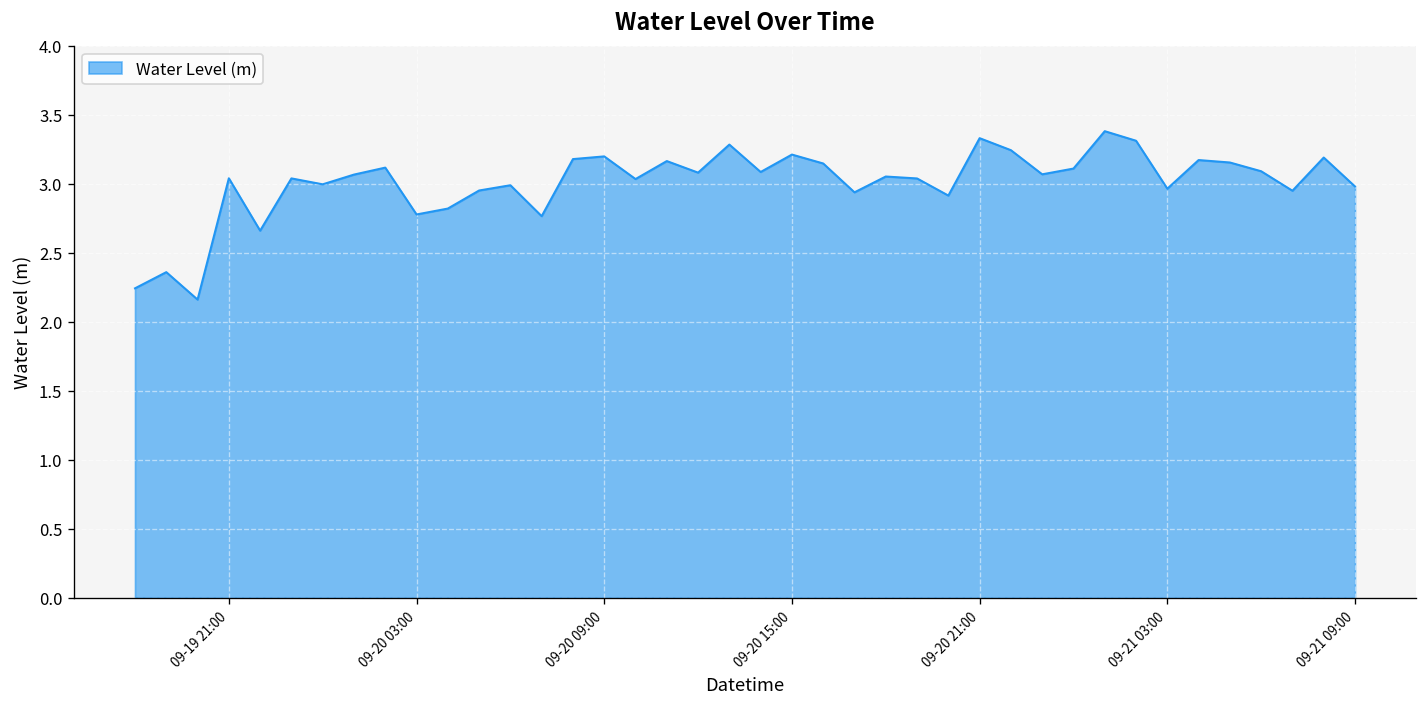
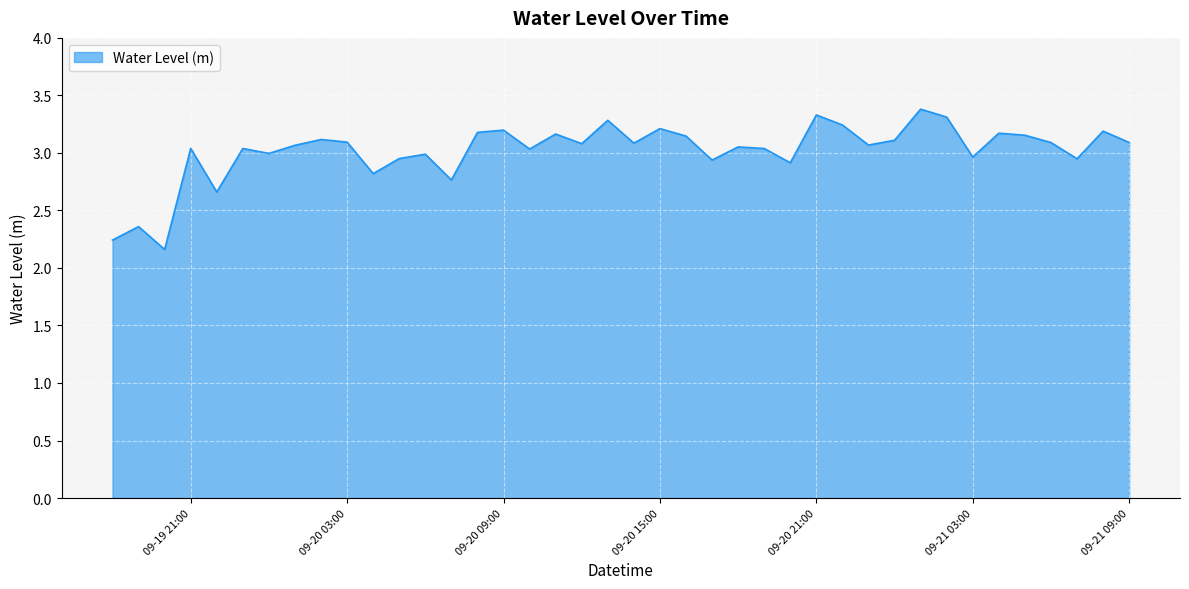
09-20 03:00: 2.78 -> 3.09
09-21 09:00: 2.98 -> 3.09
